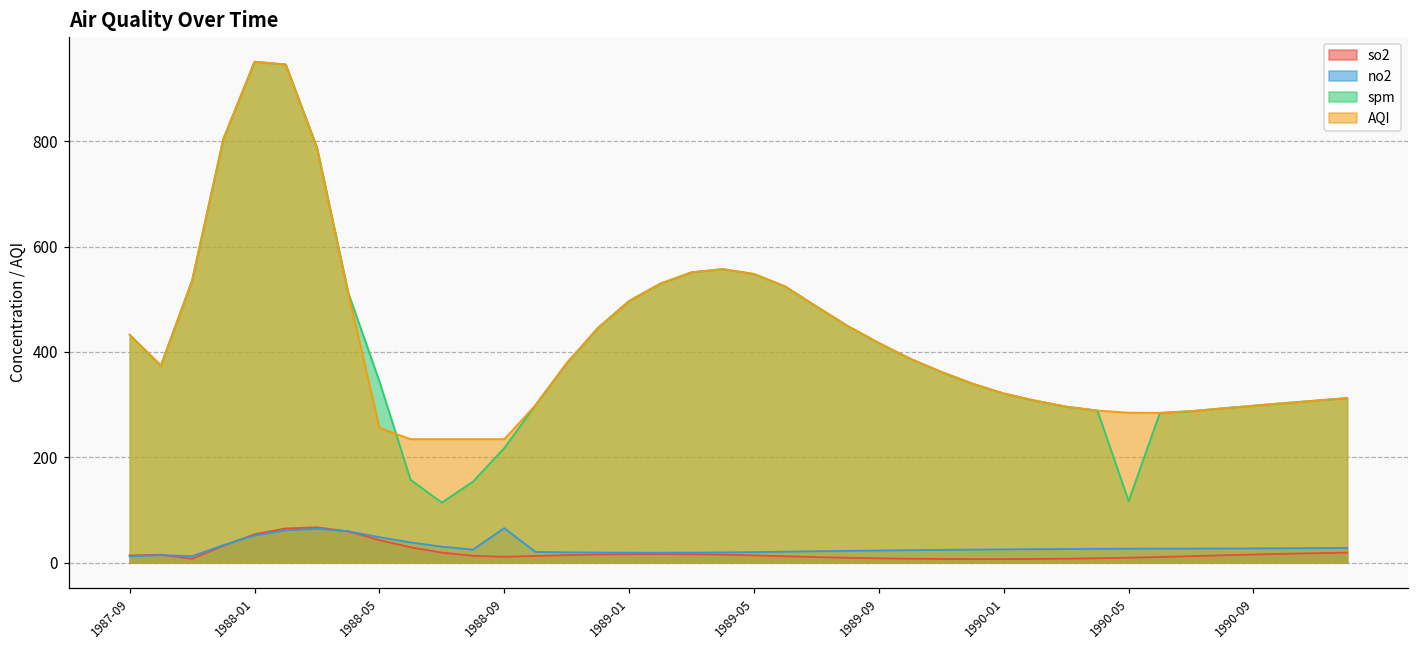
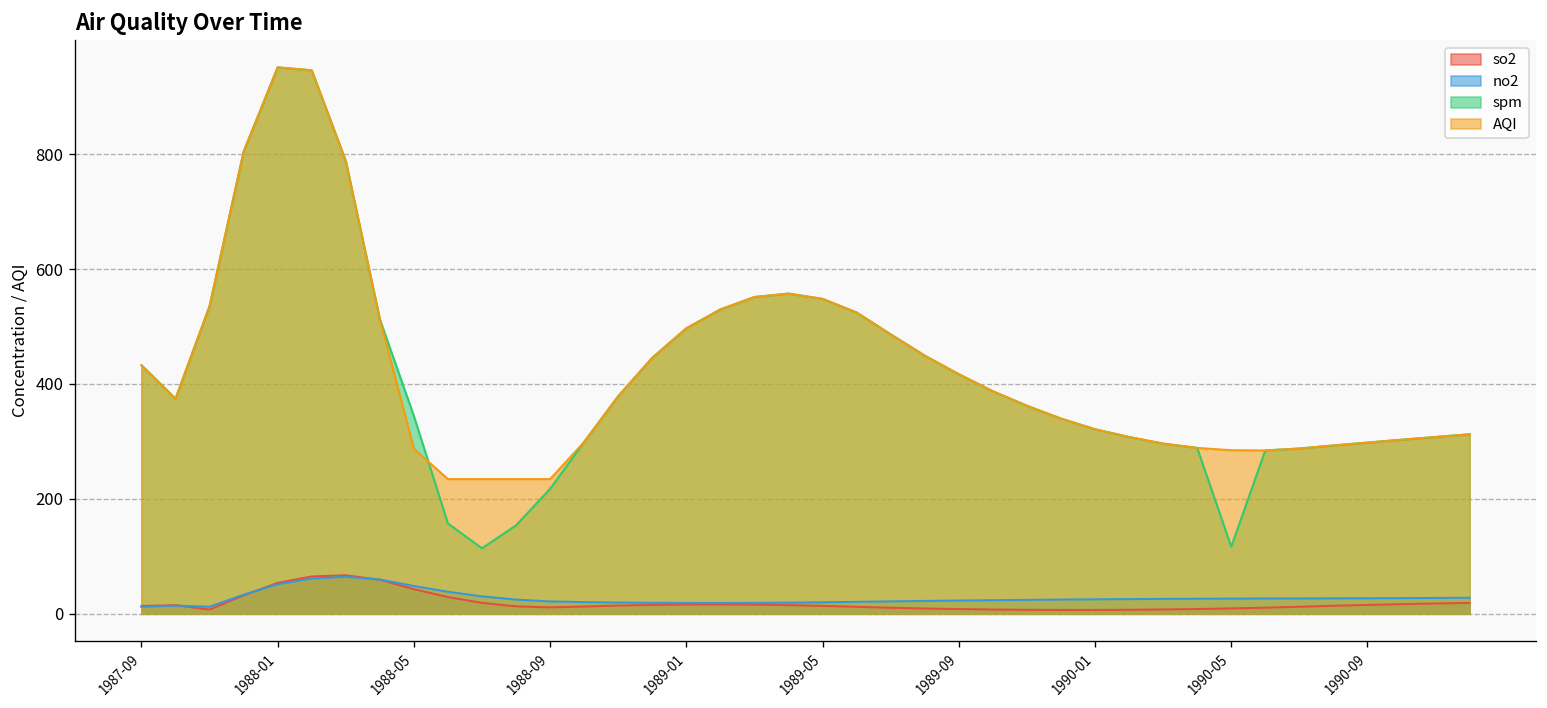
AQI, 1988-05: 260 -> 290
no2, 1988-09: 70 -> 20
